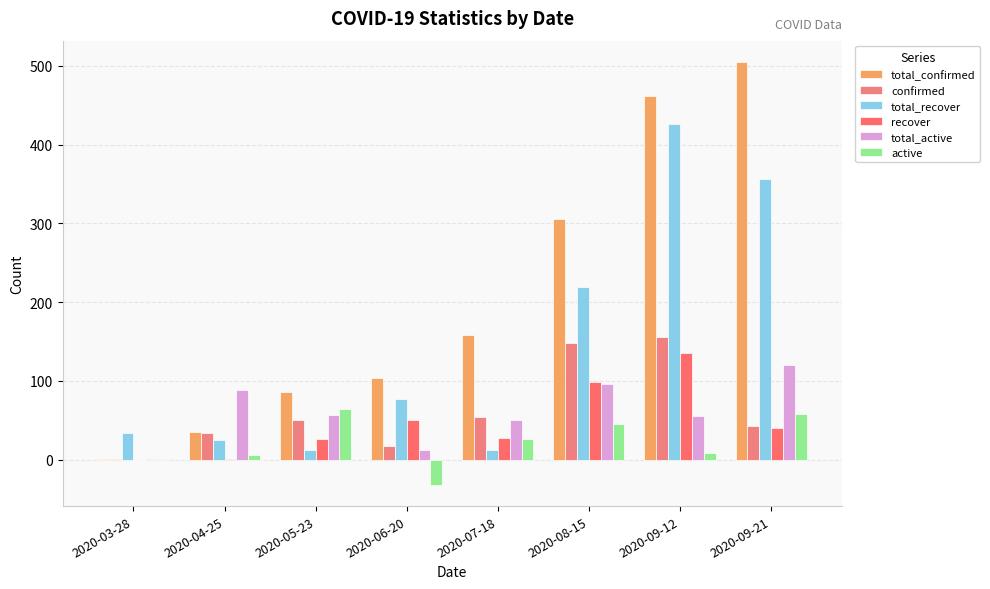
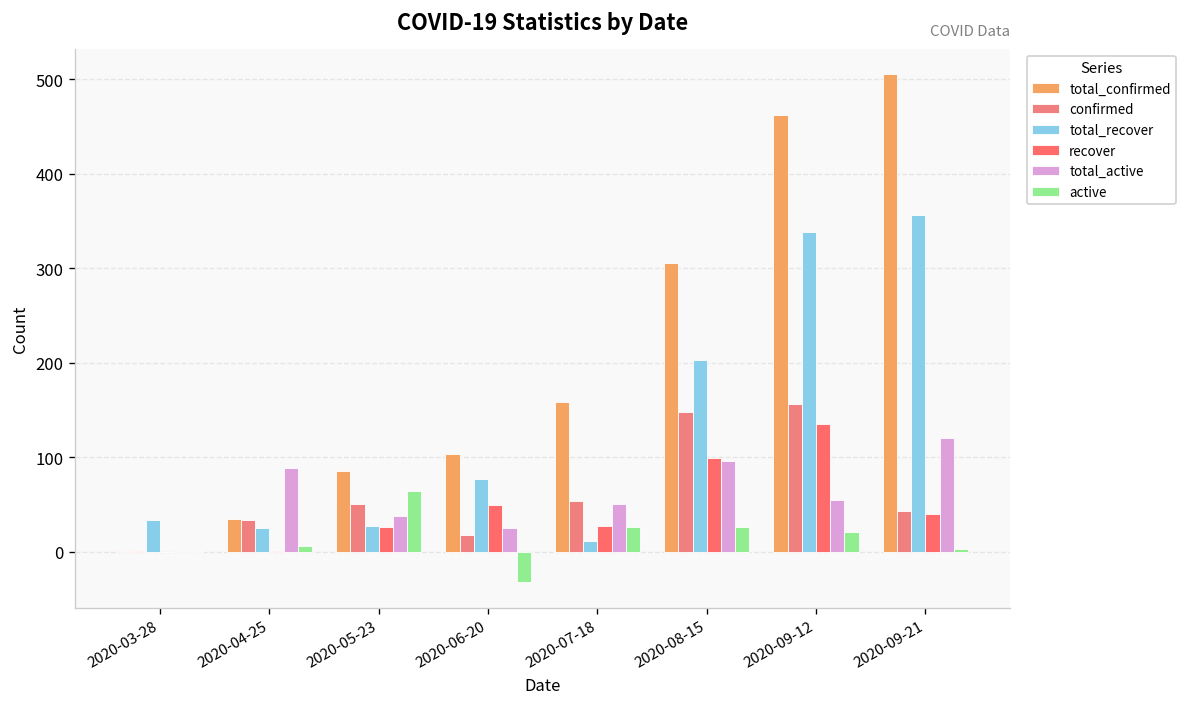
total_recover, 2020-05-23: 10 -> 30
total_active, 2020-05-23: 60 -> 40
total_active, 2020-06-20: 10 -> 30
total_recover, 2020-08-15: 220 -> 200
active, 2020-08-15: 50 -> 30
total_recover, 2020-09-12: 430 -> 340
active, 2020-09-12: 10 -> 20
active, 2020-09-21: 60 -> 0
